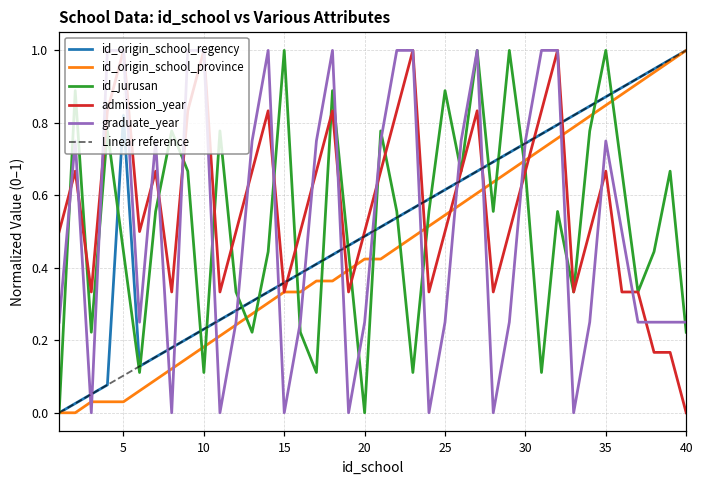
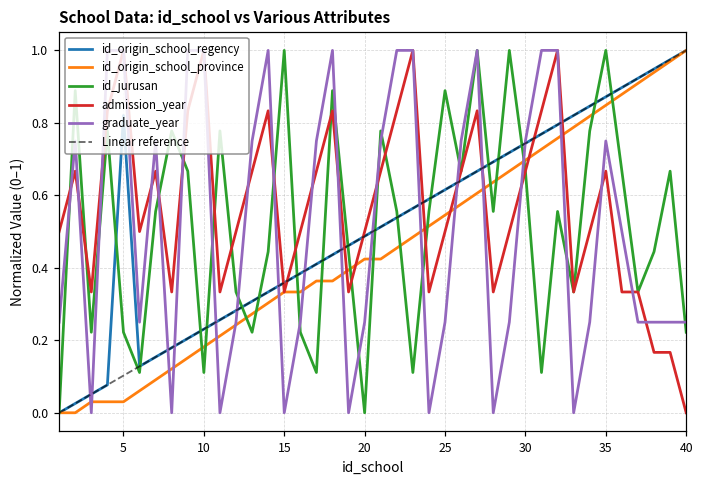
id_jurusan, 5: 0.44 -> 0.22
